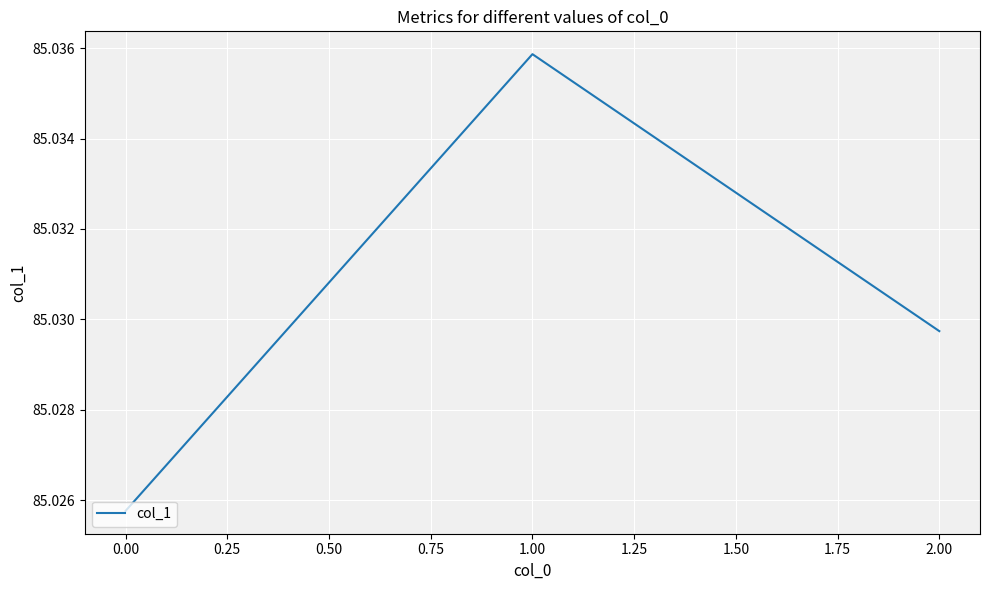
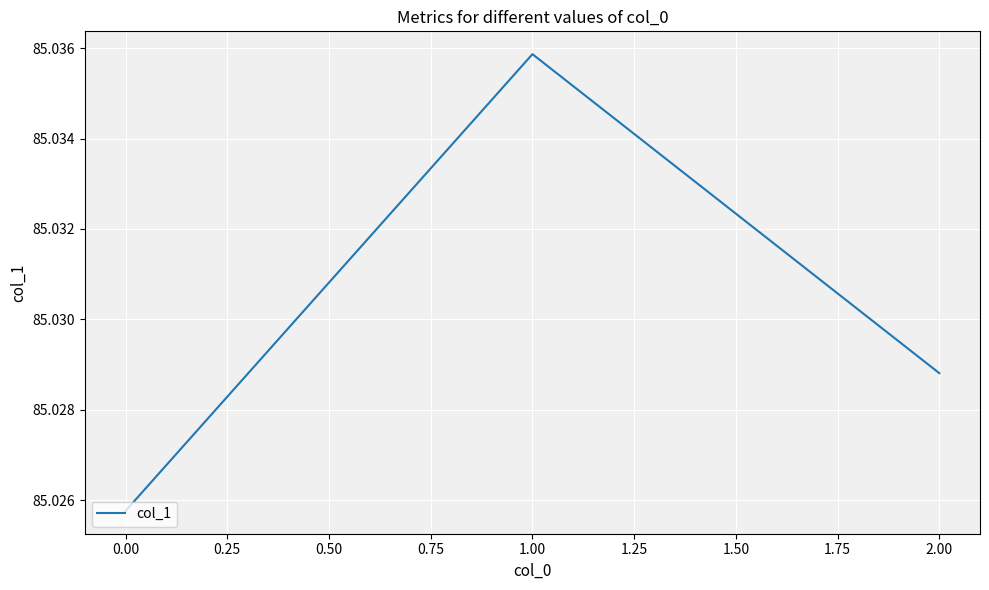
2.00: 85.0297 -> 85.0288
